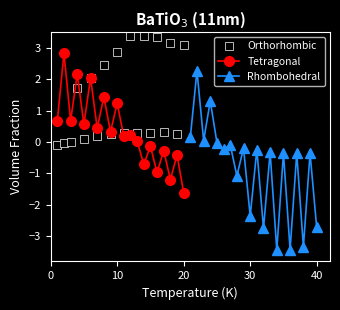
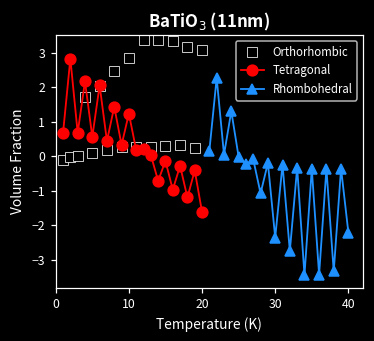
Rhombohedral, 40: -2.7 -> -2.2
